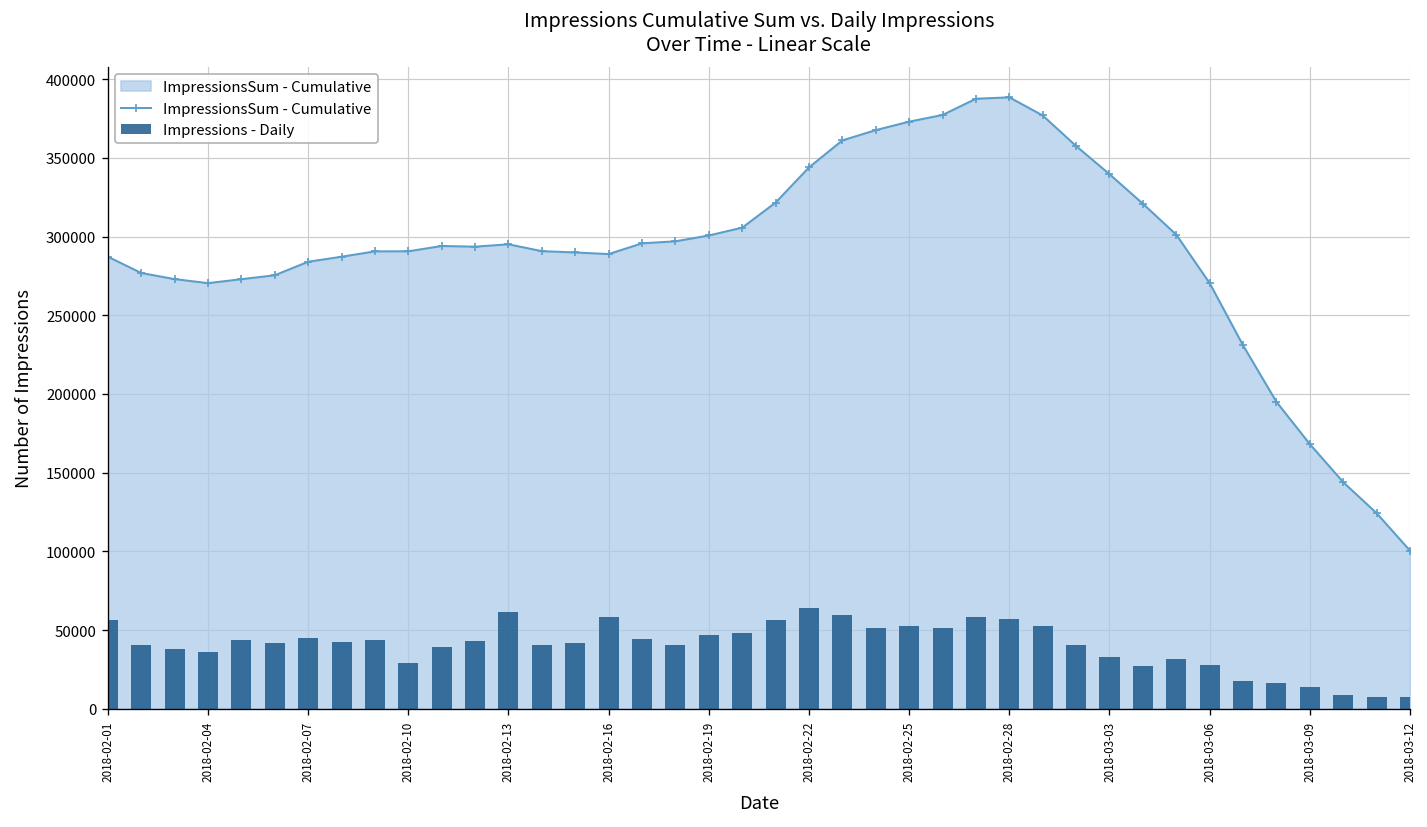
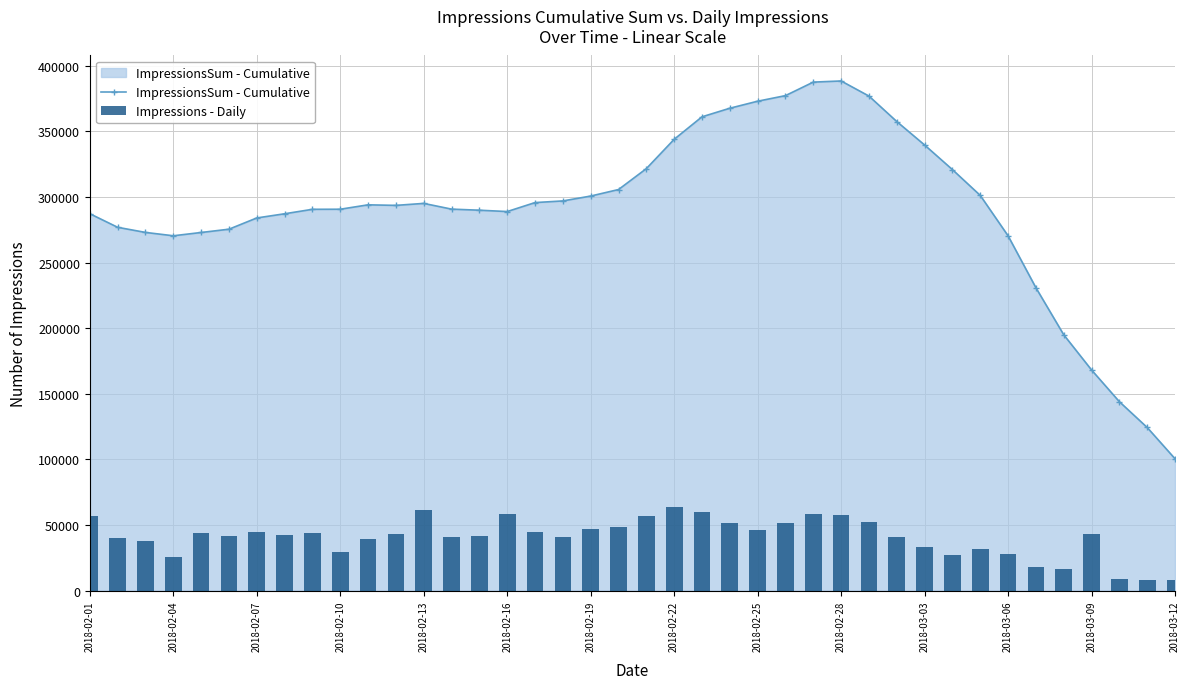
Impressions - Daily, 2018-02-04: 36000 -> 26000
Impressions - Daily, 2018-02-25: 53000 -> 46000
Impressions - Daily, 2018-03-09: 14000 -> 43000
